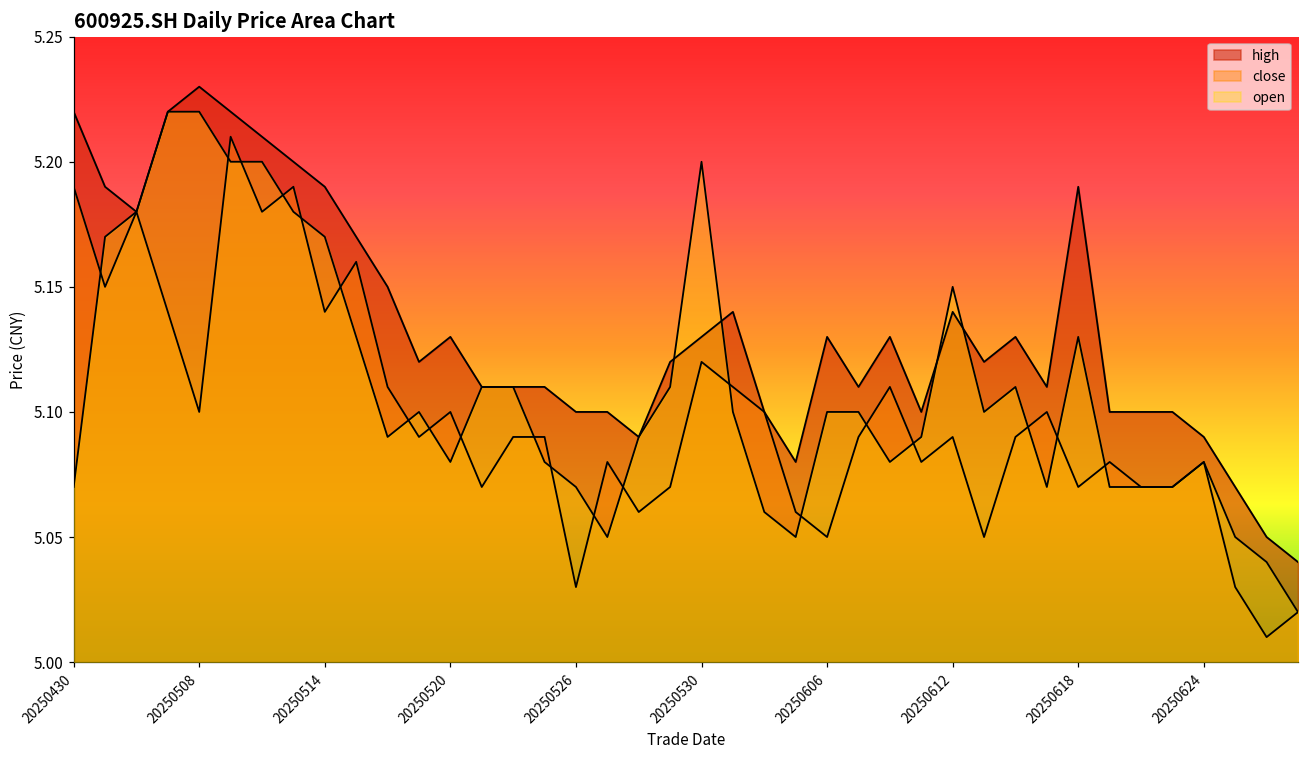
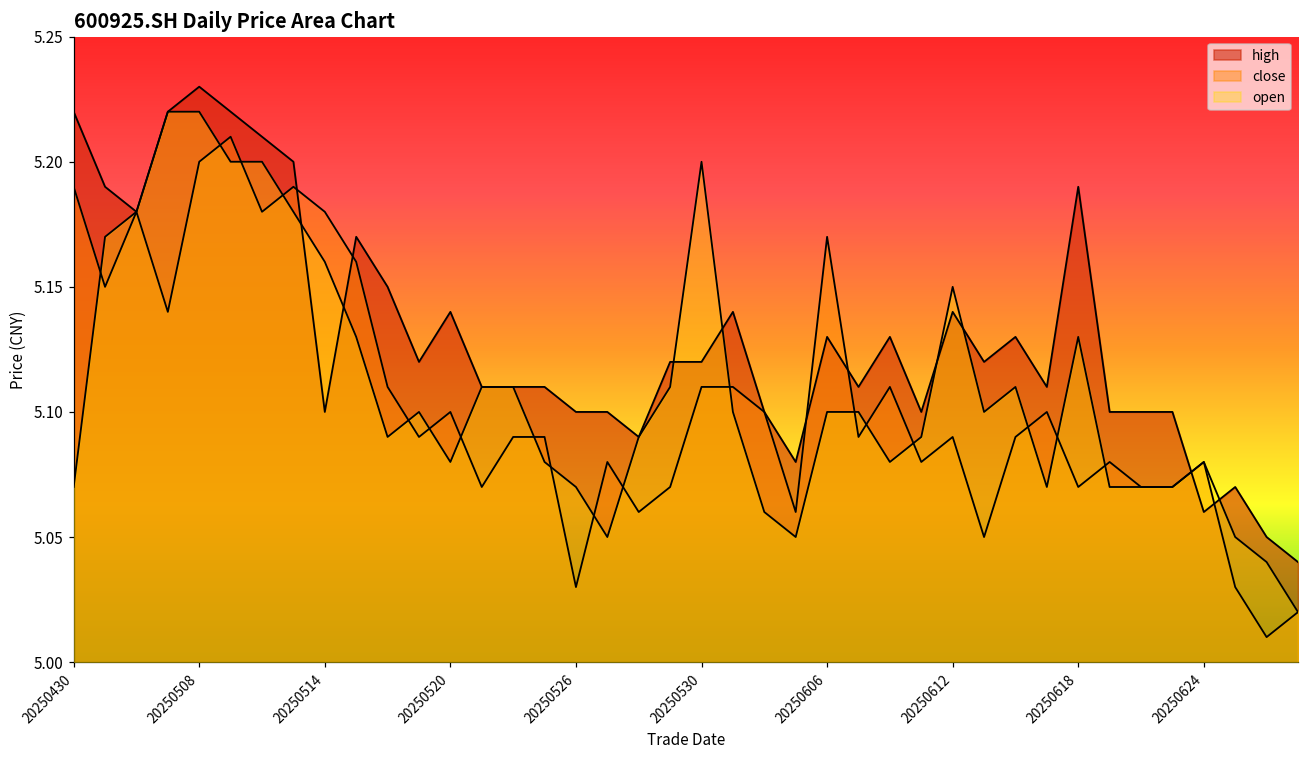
close, 20250508: 5.1 -> 5.2
high, 20250514: 5.19 -> 5.10
close, 20250514: 5.14 -> 5.18
open, 20250514: 5.17 -> 5.16
high, 20250520: 5.13 -> 5.14
high, 20250530: 5.13 -> 5.12
close, 20250530: 5.12 -> 5.11
close, 20250606: 5.05 -> 5.17
high, 20250624: 5.09 -> 5.06
